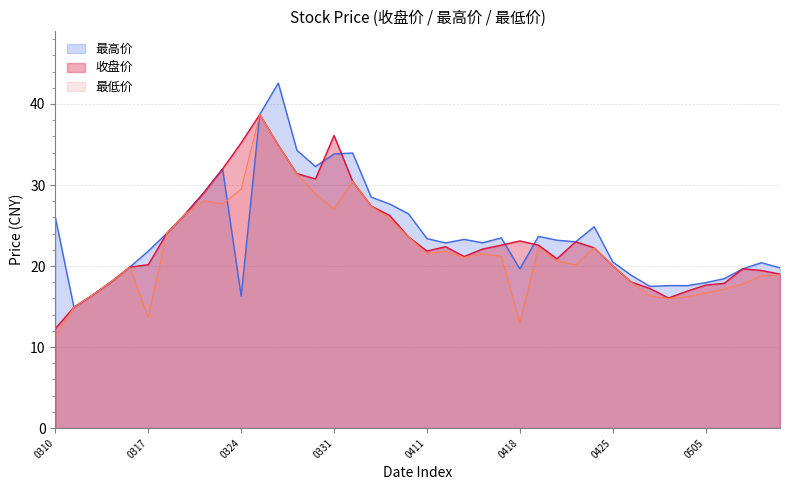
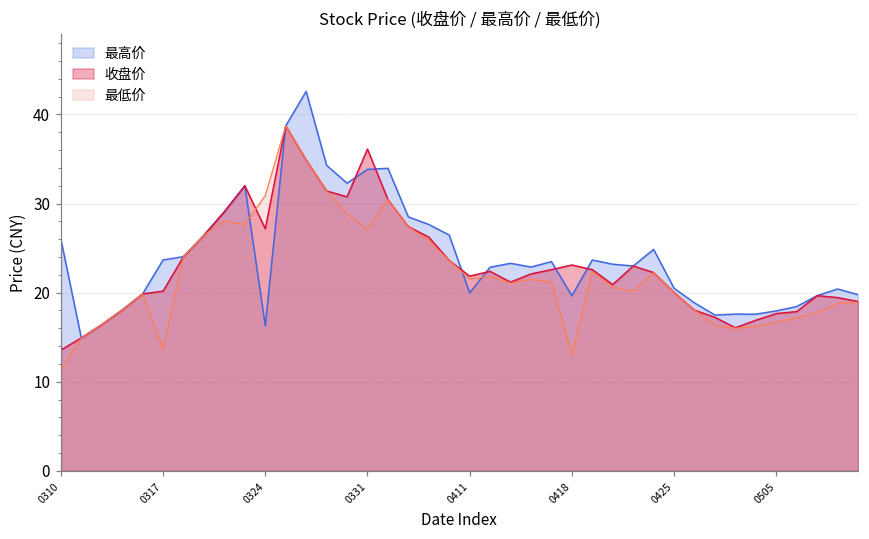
收盘价, 0310: 12 -> 14
最高价, 0317: 22 -> 24
收盘价, 0324: 35 -> 27
最低价, 0324: 30 -> 31
最高价, 0411: 23 -> 20
